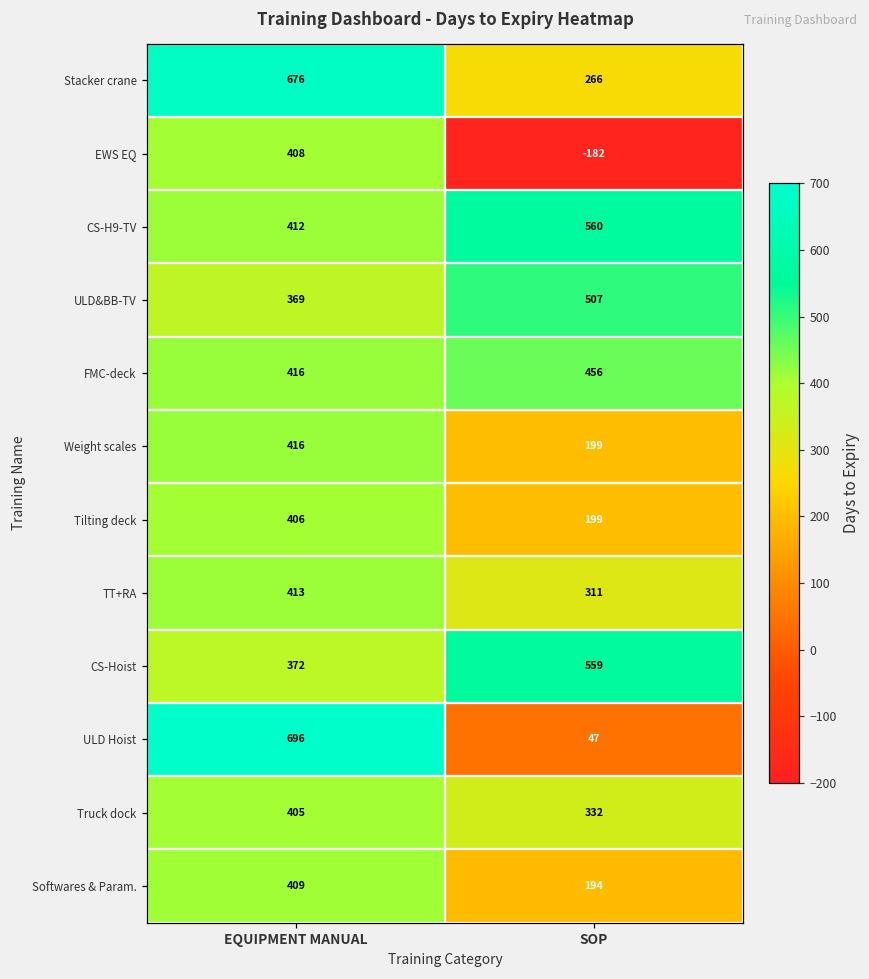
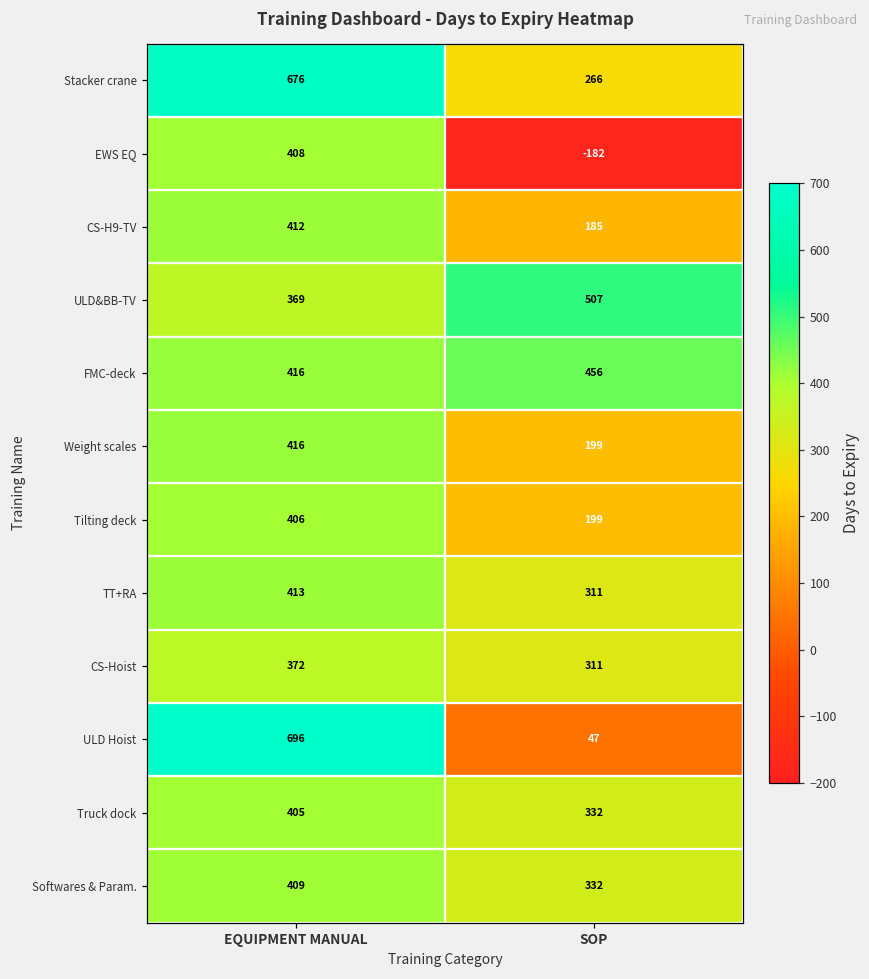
CS-H9-TV, SOP: 560 -> 185
CS-Hoist, SOP: 559 -> 311
Softwares & Param., SOP: 194 -> 332
